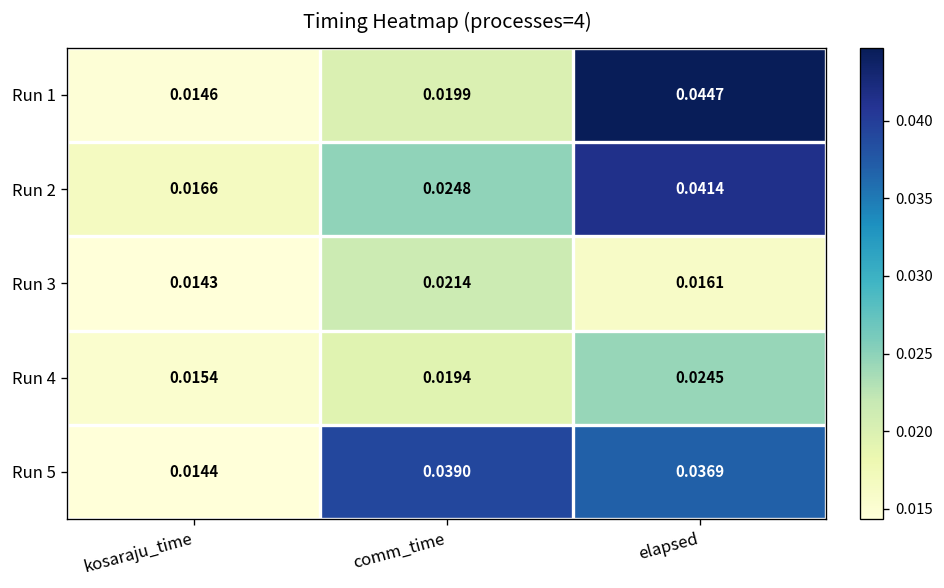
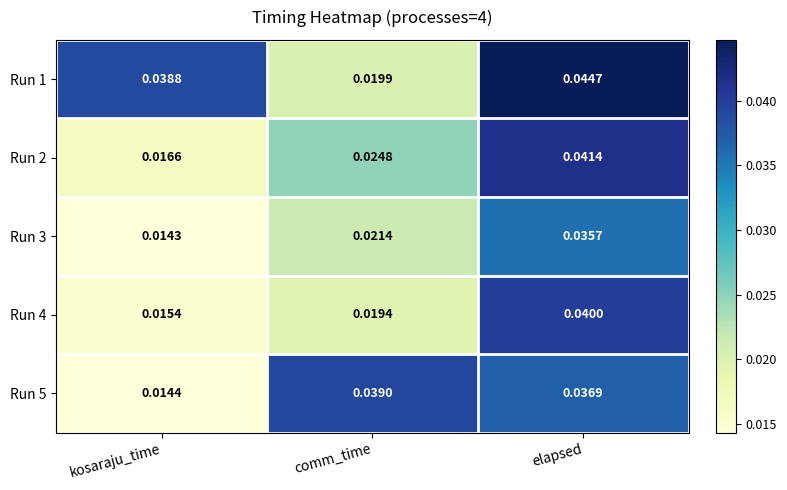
Run 1, kosaraju_time: 0.0146 -> 0.0388
Run 3, elapsed: 0.0161 -> 0.0357
Run 4, elapsed: 0.0245 -> 0.0400
